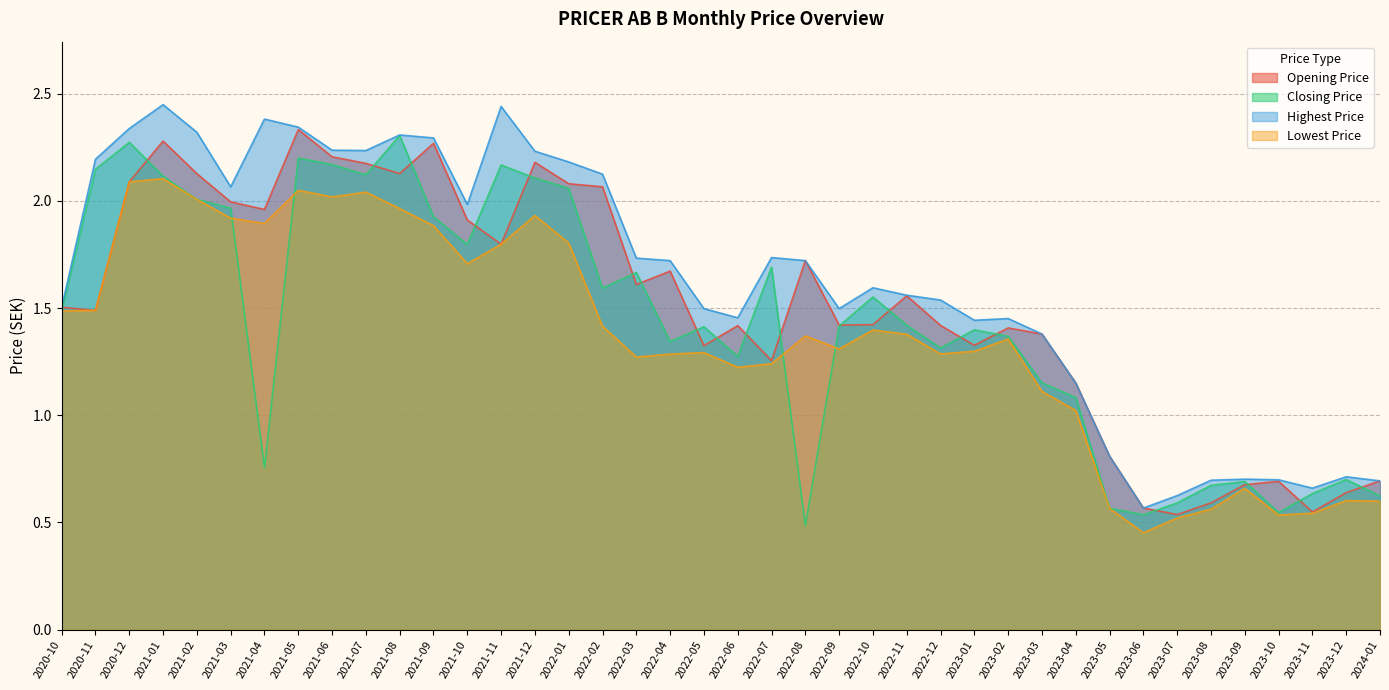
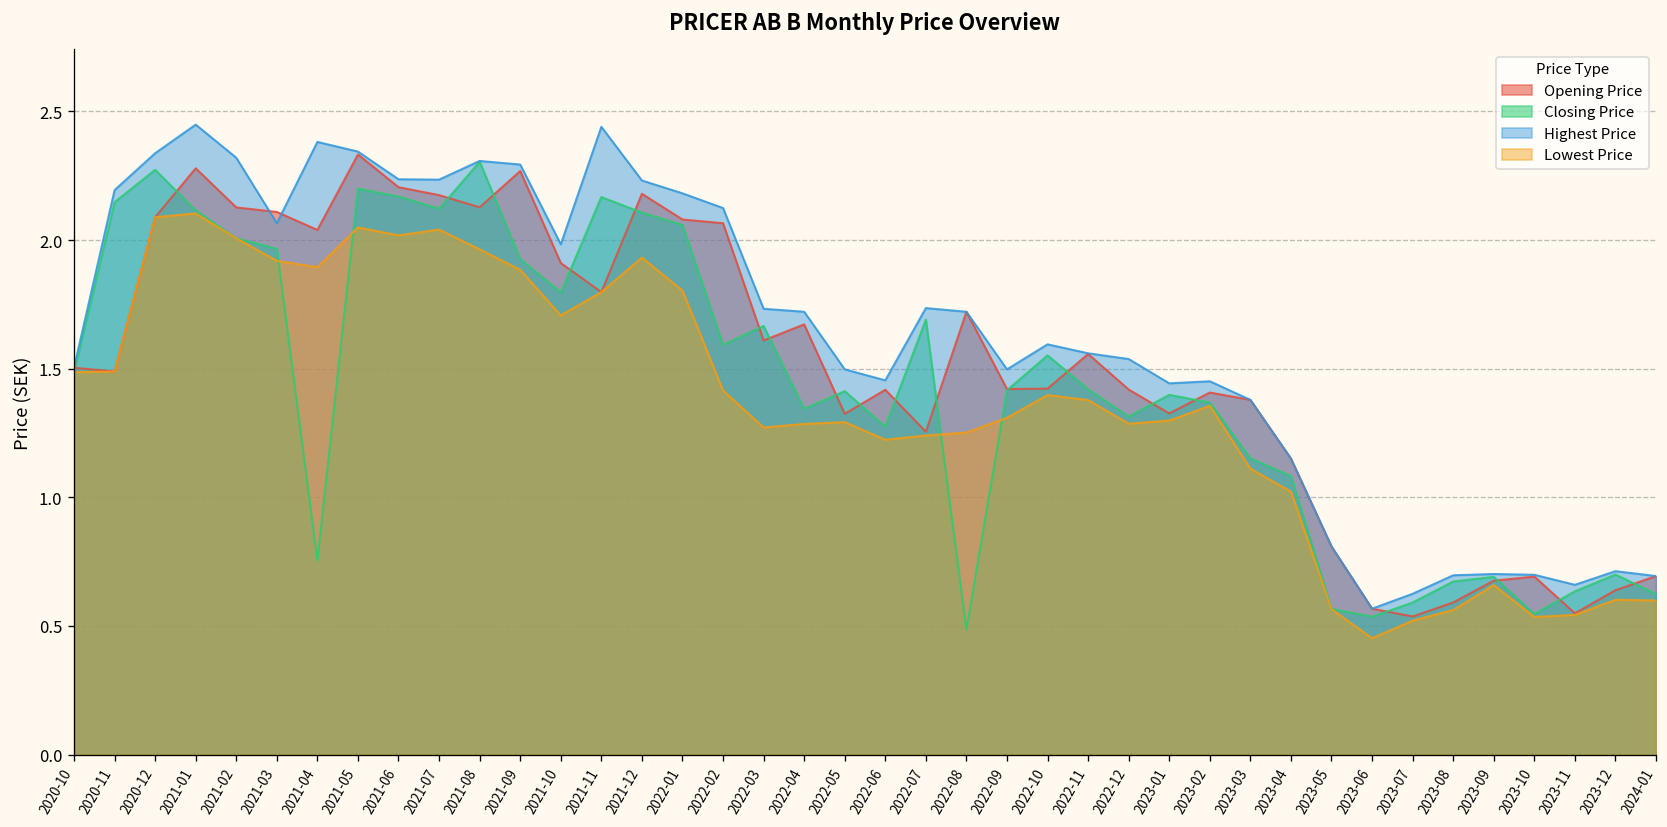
Opening Price, 2021-03: 2.00 -> 2.11
Opening Price, 2021-04: 1.96 -> 2.04
Lowest Price, 2022-08: 1.37 -> 1.25
